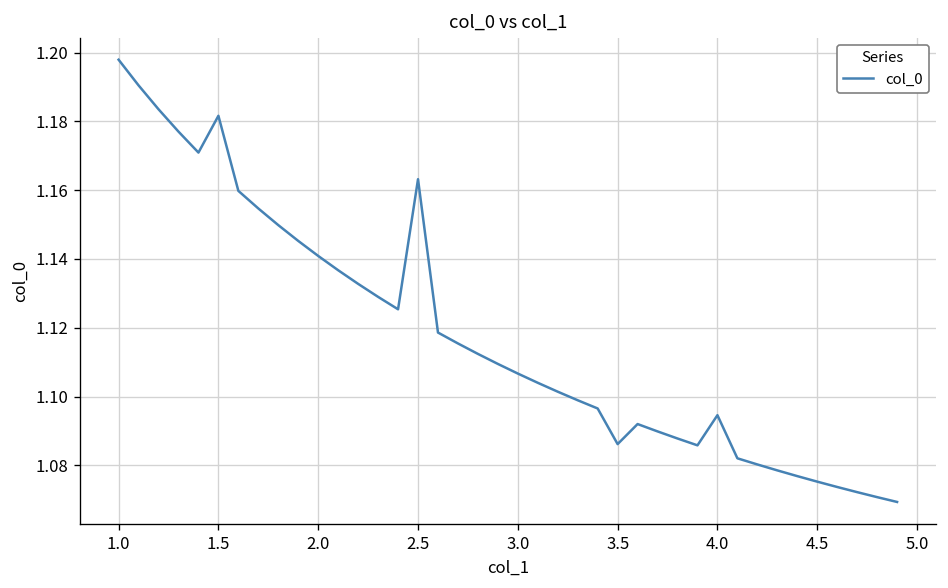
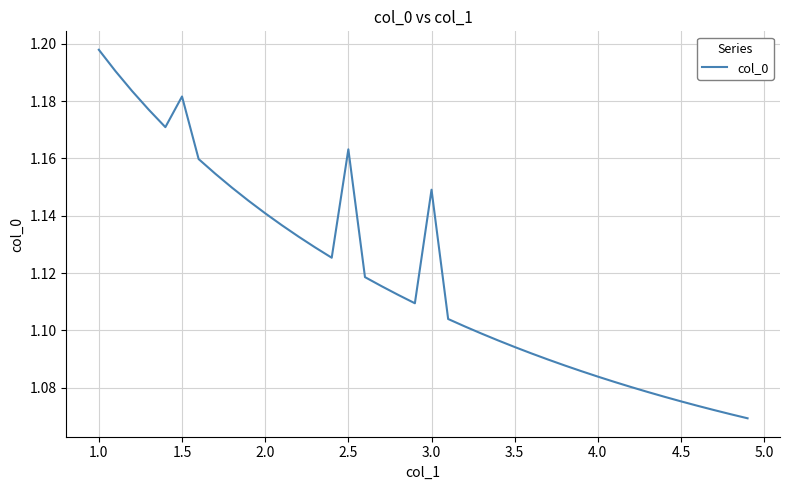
3.0: 1.107 -> 1.149
3.5: 1.086 -> 1.094
4.0: 1.095 -> 1.084
